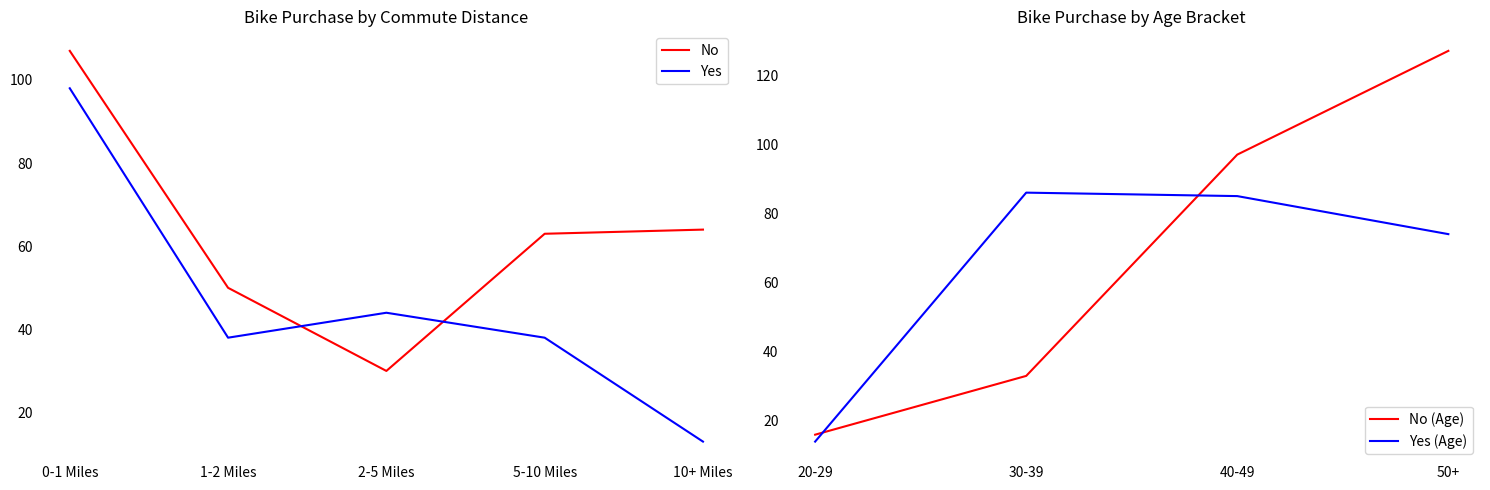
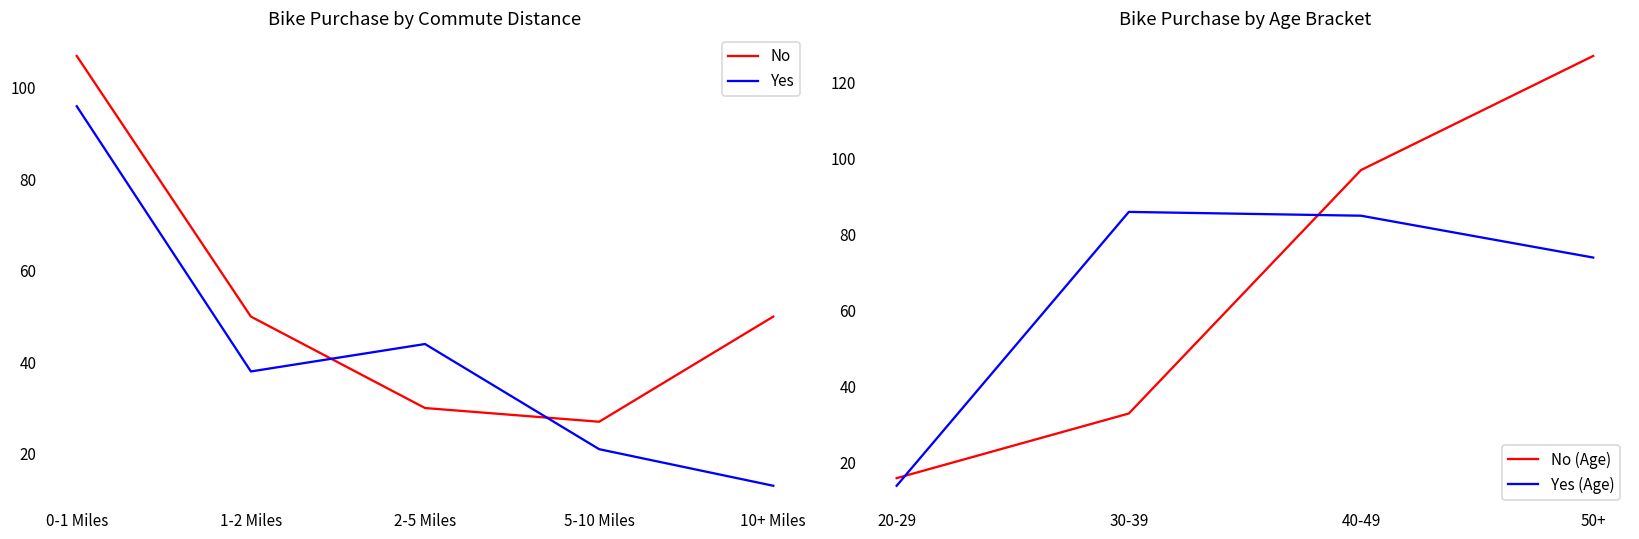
Bike Purchase by Commute Distance, Yes, 0-1 Miles: 98 -> 96
Bike Purchase by Commute Distance, No, 5-10 Miles: 63 -> 27
Bike Purchase by Commute Distance, Yes, 5-10 Miles: 38 -> 21
Bike Purchase by Commute Distance, No, 10+ Miles: 64 -> 50
